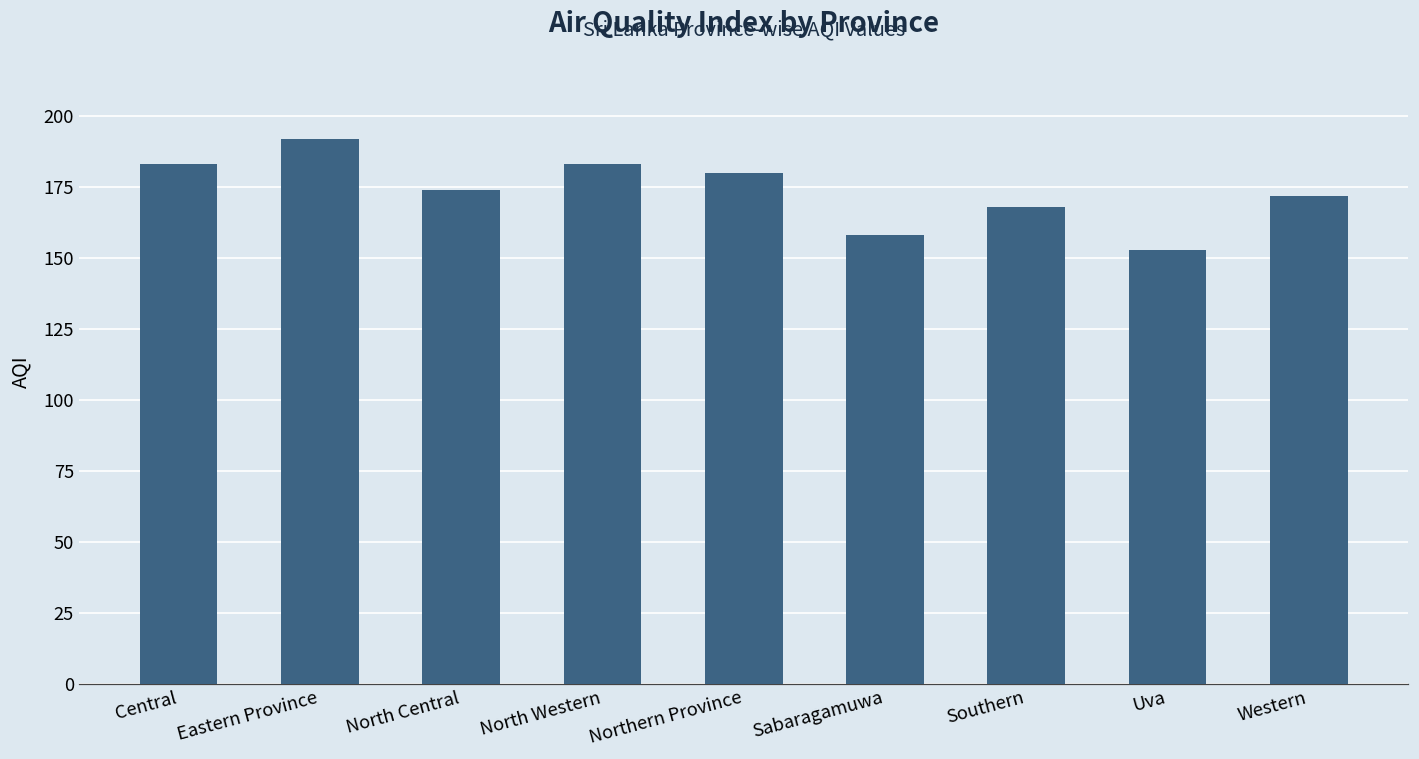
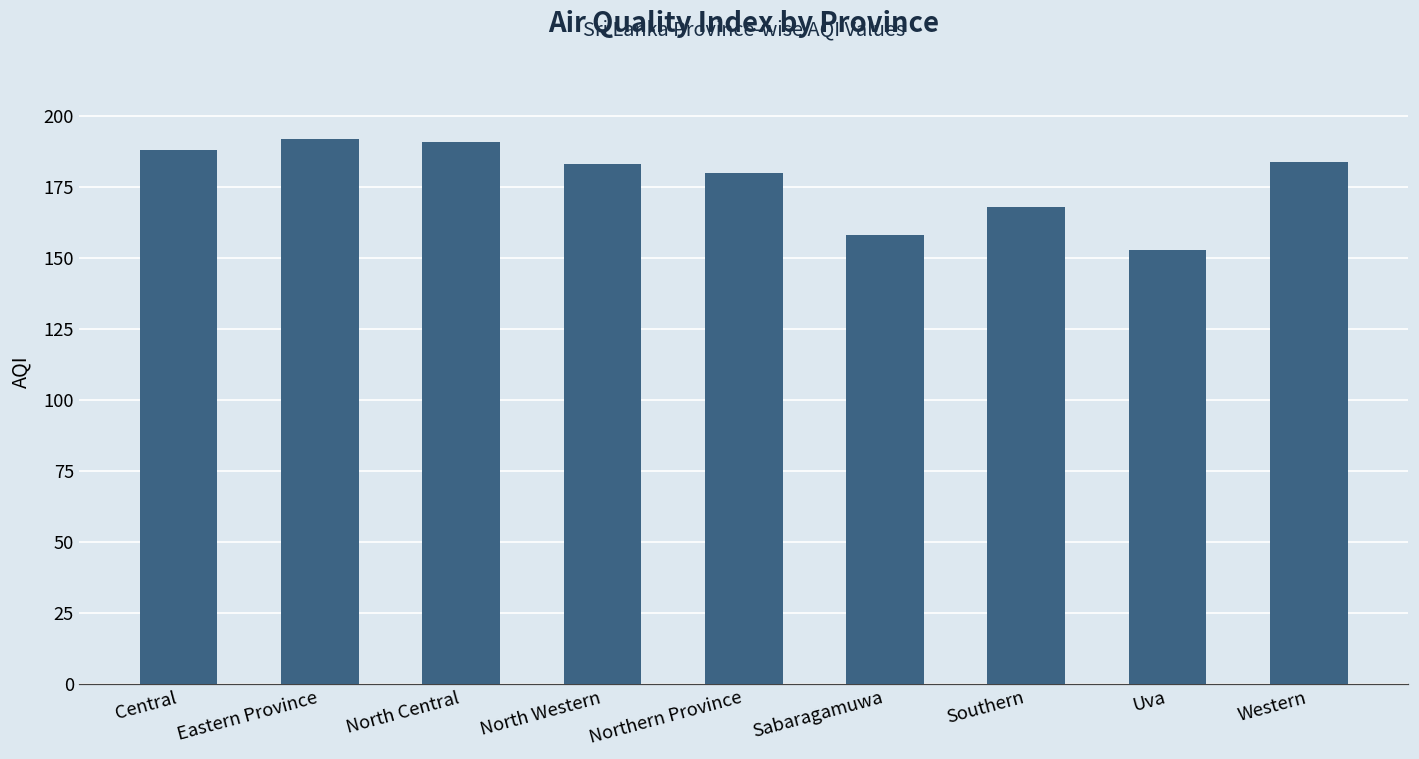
Central: 183 -> 188
North Central: 174 -> 191
Western: 172 -> 184
